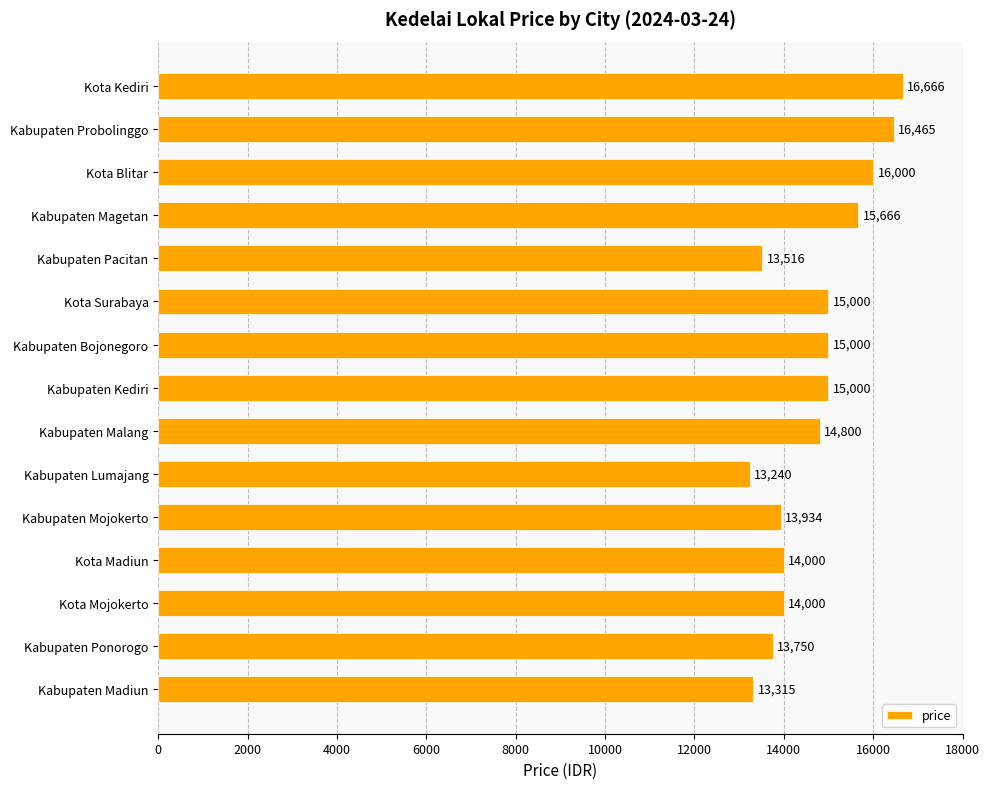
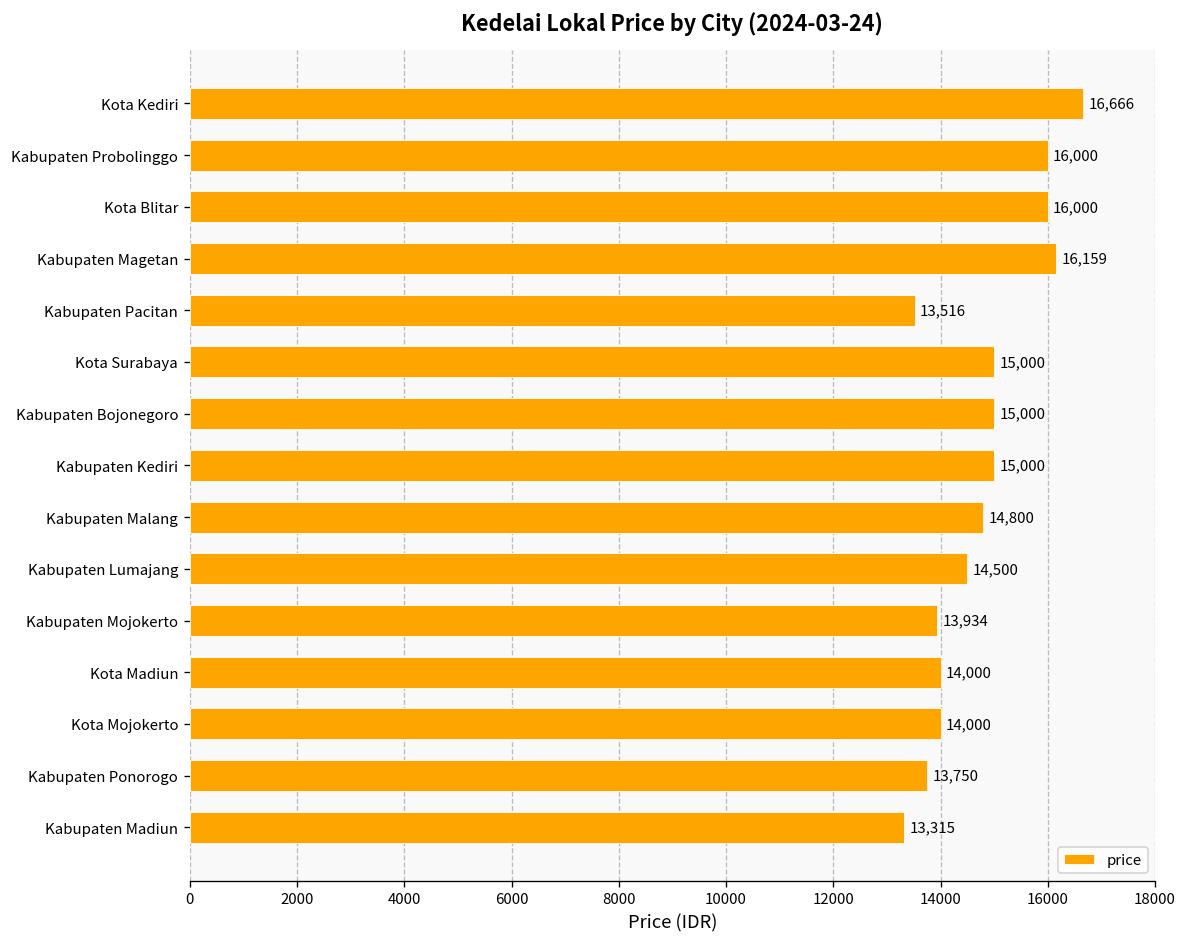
Kabupaten Probolinggo: 16,465 -> 16,000
Kabupaten Magetan: 15,666 -> 16,159
Kabupaten Lumajang: 13,240 -> 14,500
